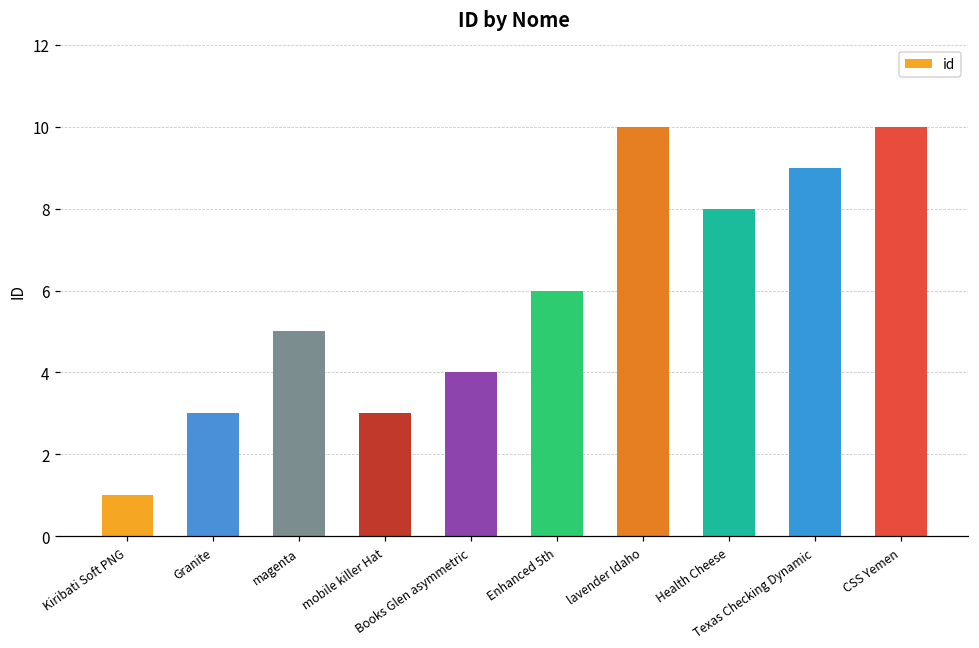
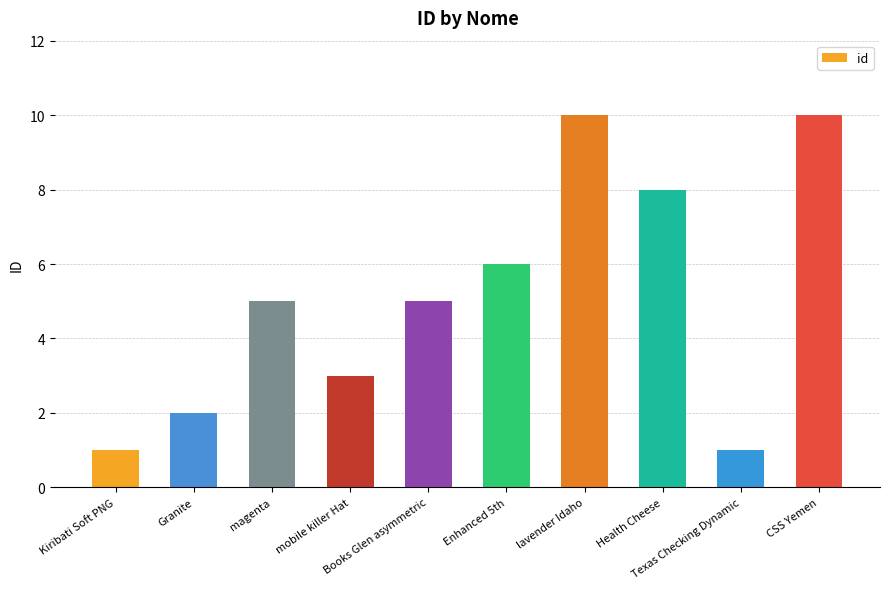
Granite: 3 -> 2
Books Glen asymmetric: 4 -> 5
Texas Checking Dynamic: 9 -> 1
